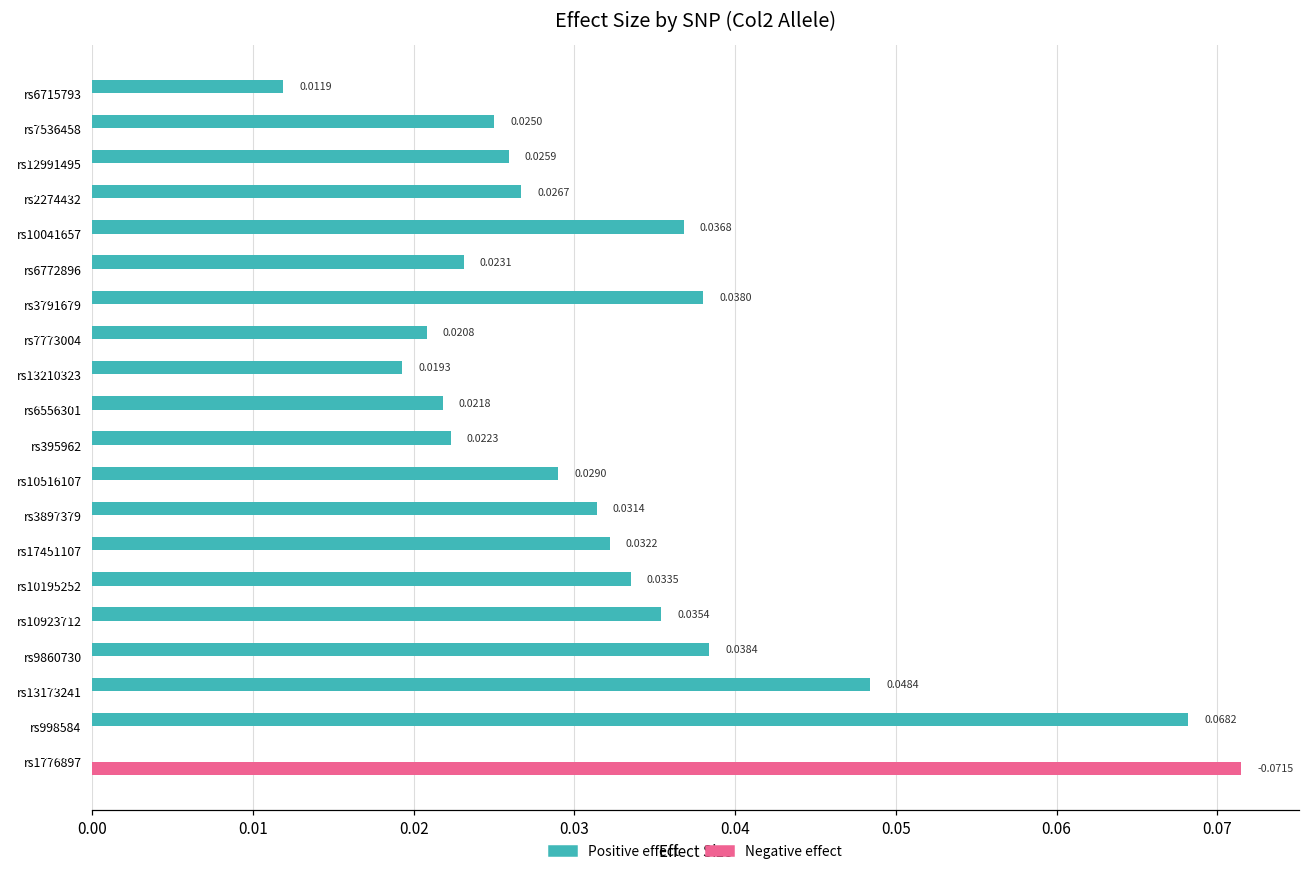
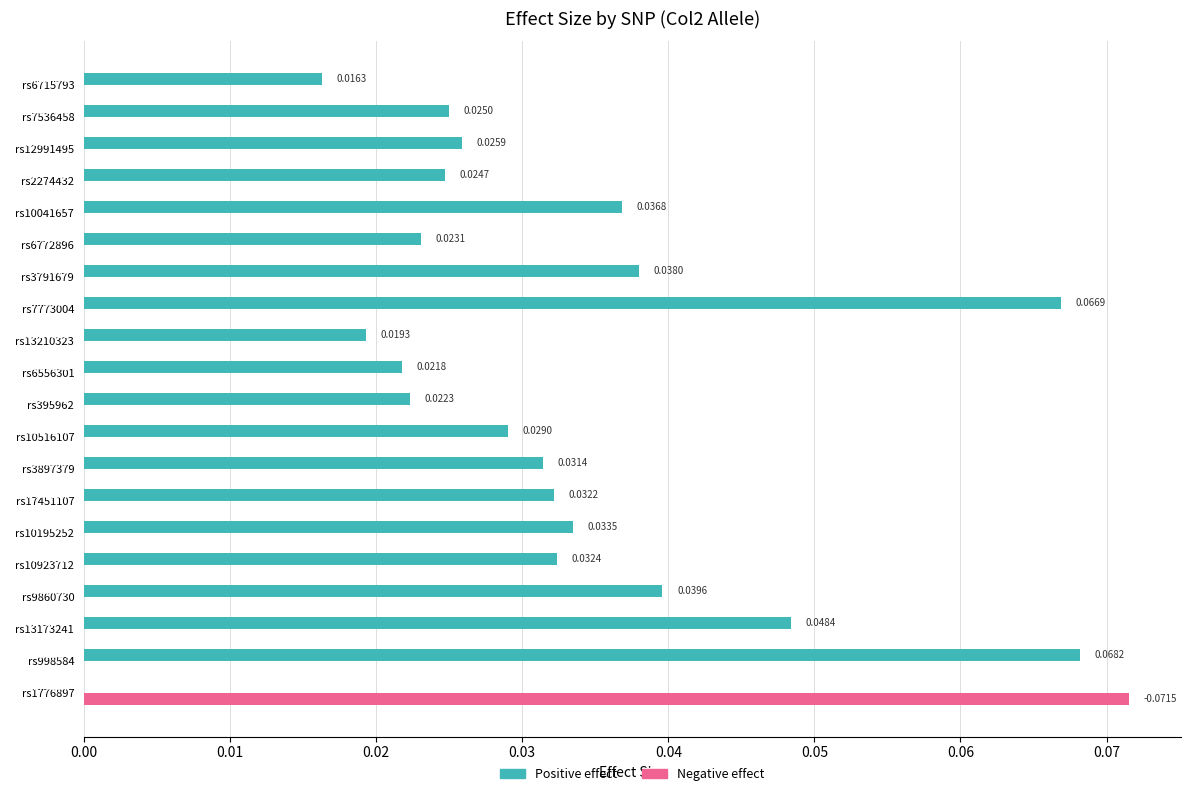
Positive effect, rs6715793: 0.0119 -> 0.0163
Positive effect, rs2274432: 0.0267 -> 0.0247
Positive effect, rs7773004: 0.0208 -> 0.0669
Positive effect, rs10923712: 0.0354 -> 0.0324
Positive effect, rs9860730: 0.0384 -> 0.0396
